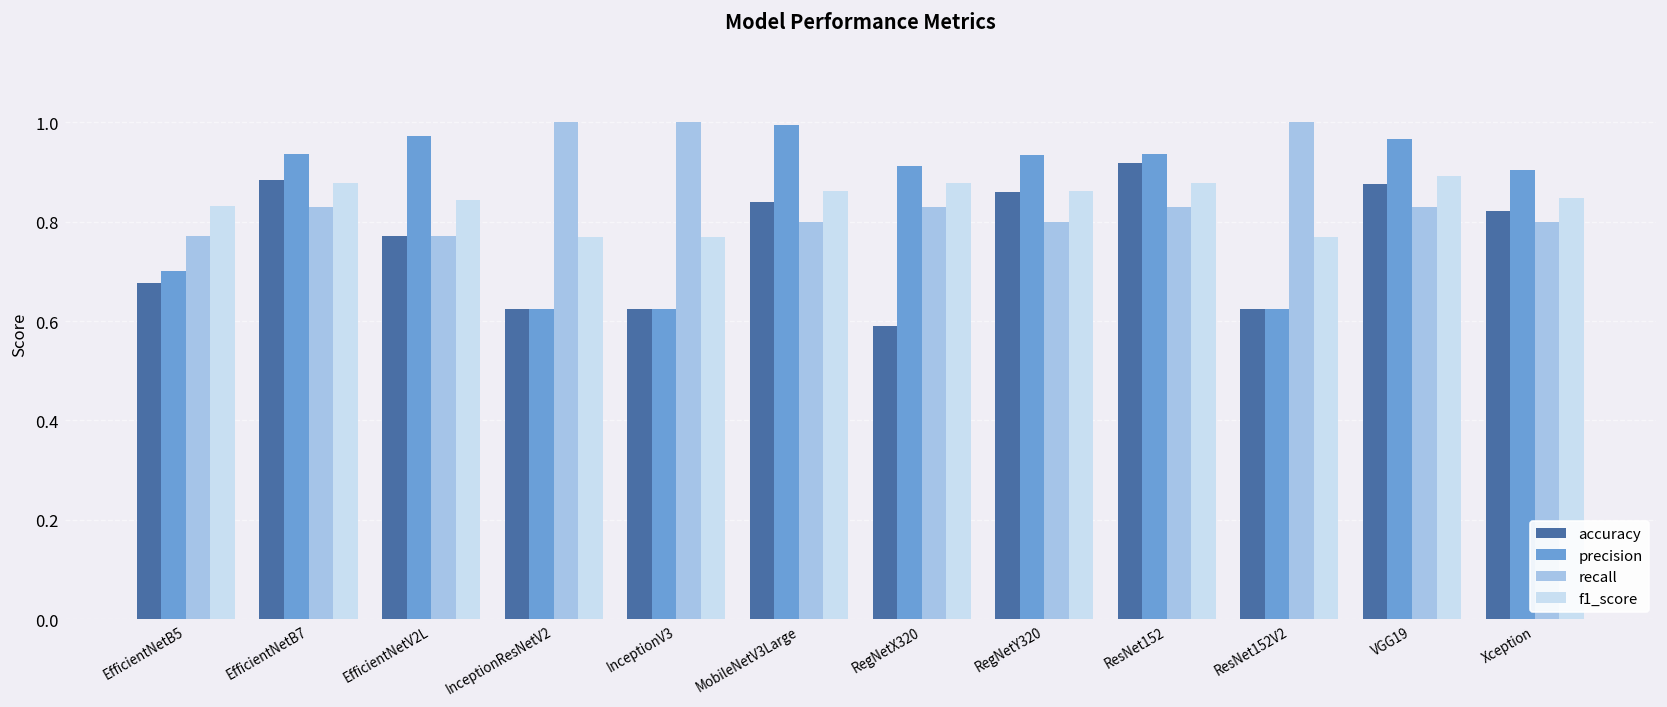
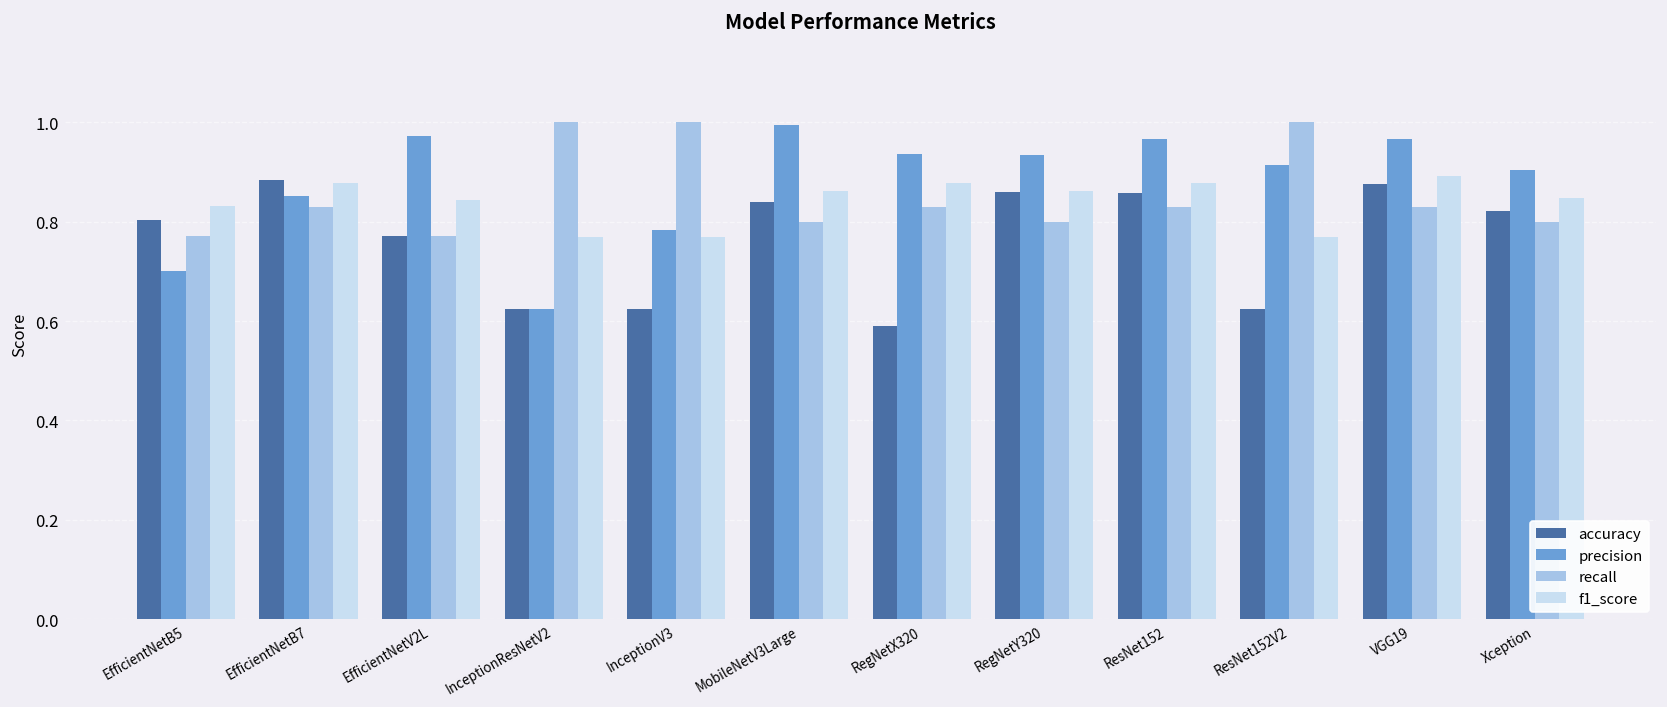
accuracy, EfficientNetB5: 0.68 -> 0.80
precision, EfficientNetB7: 0.94 -> 0.85
precision, InceptionV3: 0.63 -> 0.78
precision, RegNetX320: 0.91 -> 0.94
accuracy, ResNet152: 0.92 -> 0.86
precision, ResNet152: 0.94 -> 0.97
precision, ResNet152V2: 0.63 -> 0.92
